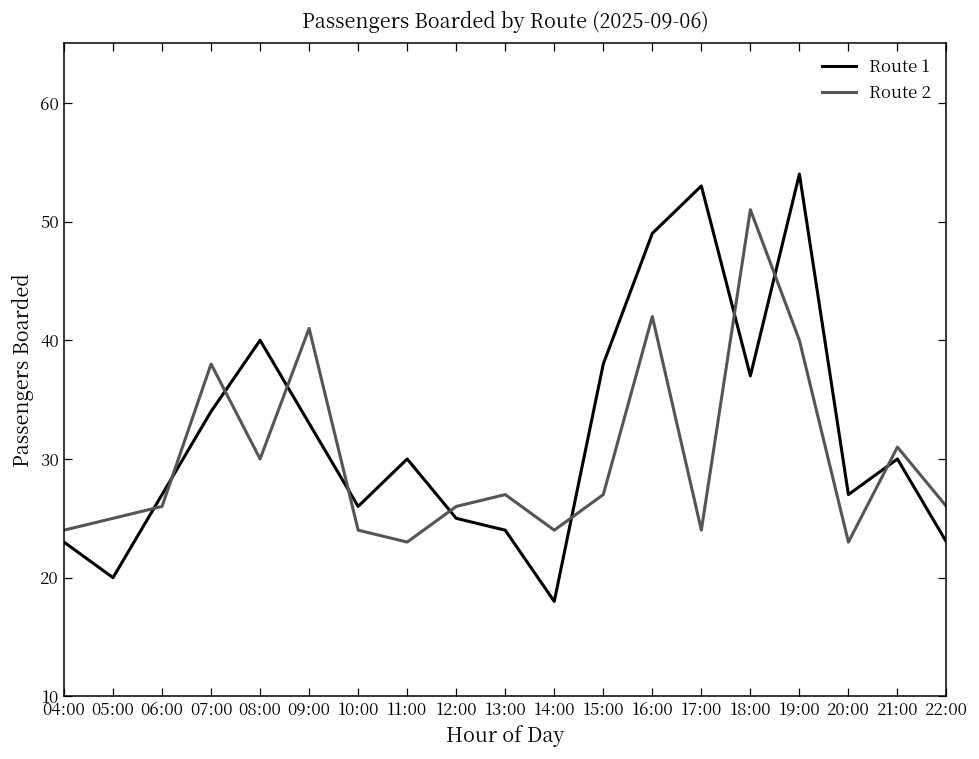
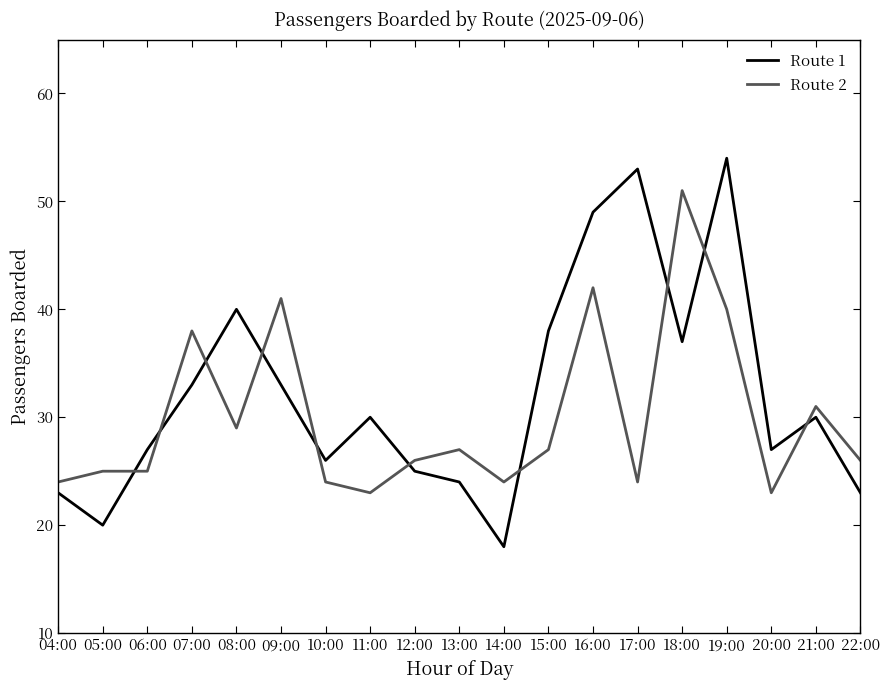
Route 2, 06:00: 26 -> 25
Route 1, 07:00: 34 -> 33
Route 2, 08:00: 30 -> 29
